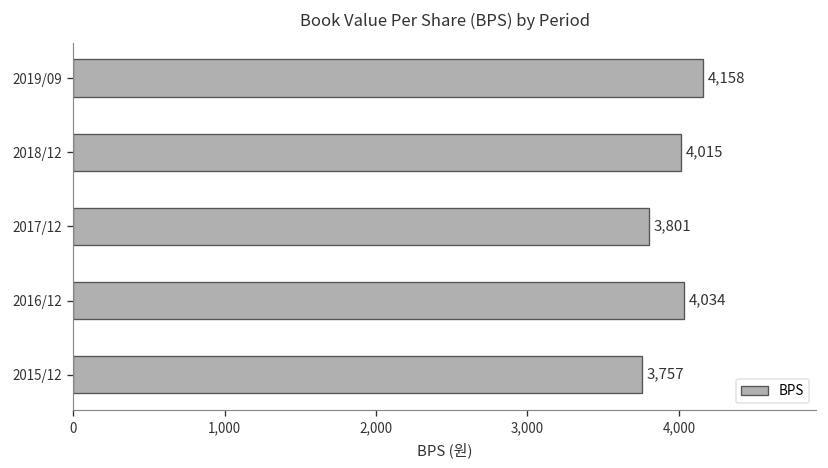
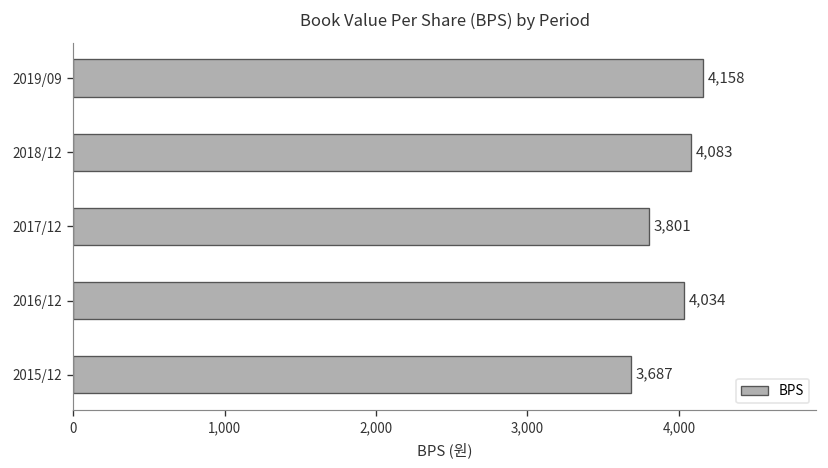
2018/12: 4,015 -> 4,083
2015/12: 3,757 -> 3,687
